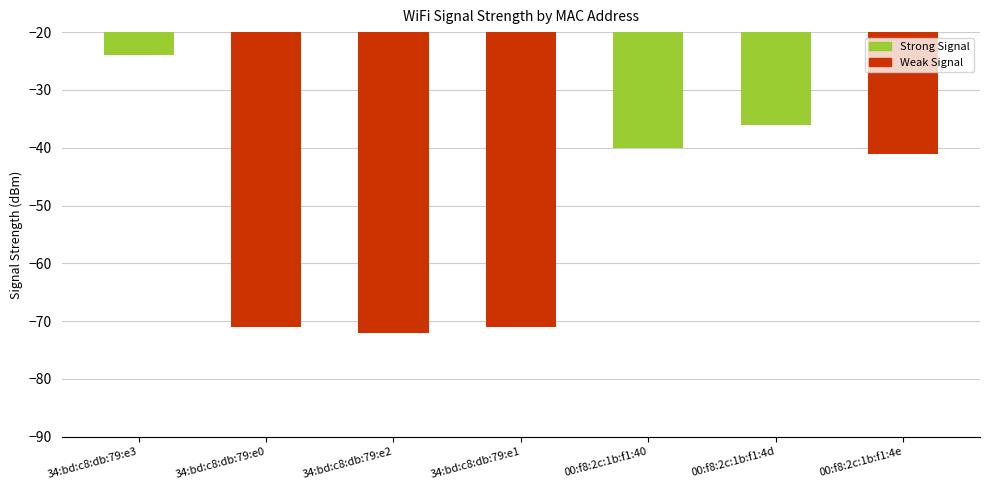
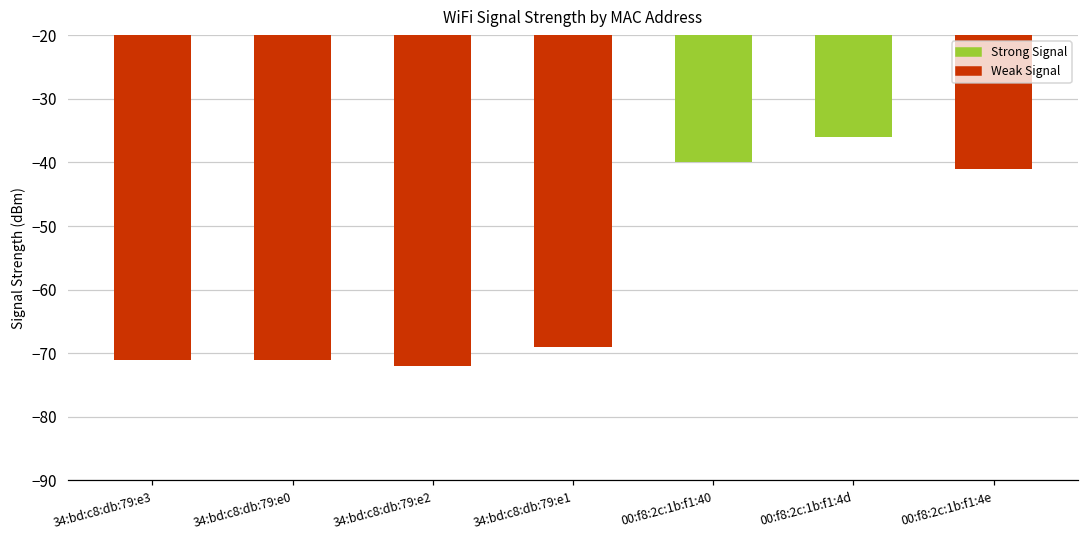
34:bd:c8:db:79:e3: -24 -> -71
34:bd:c8:db:79:e1: -71 -> -69
